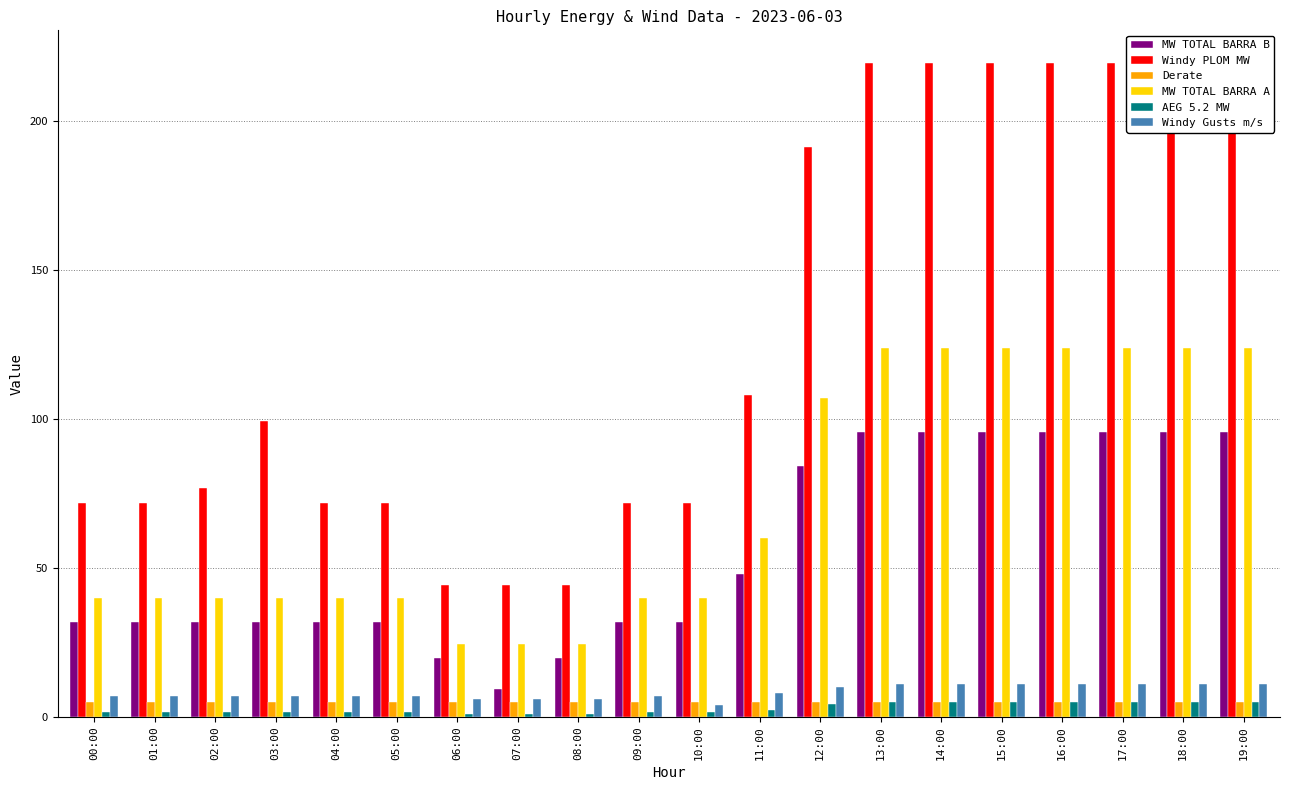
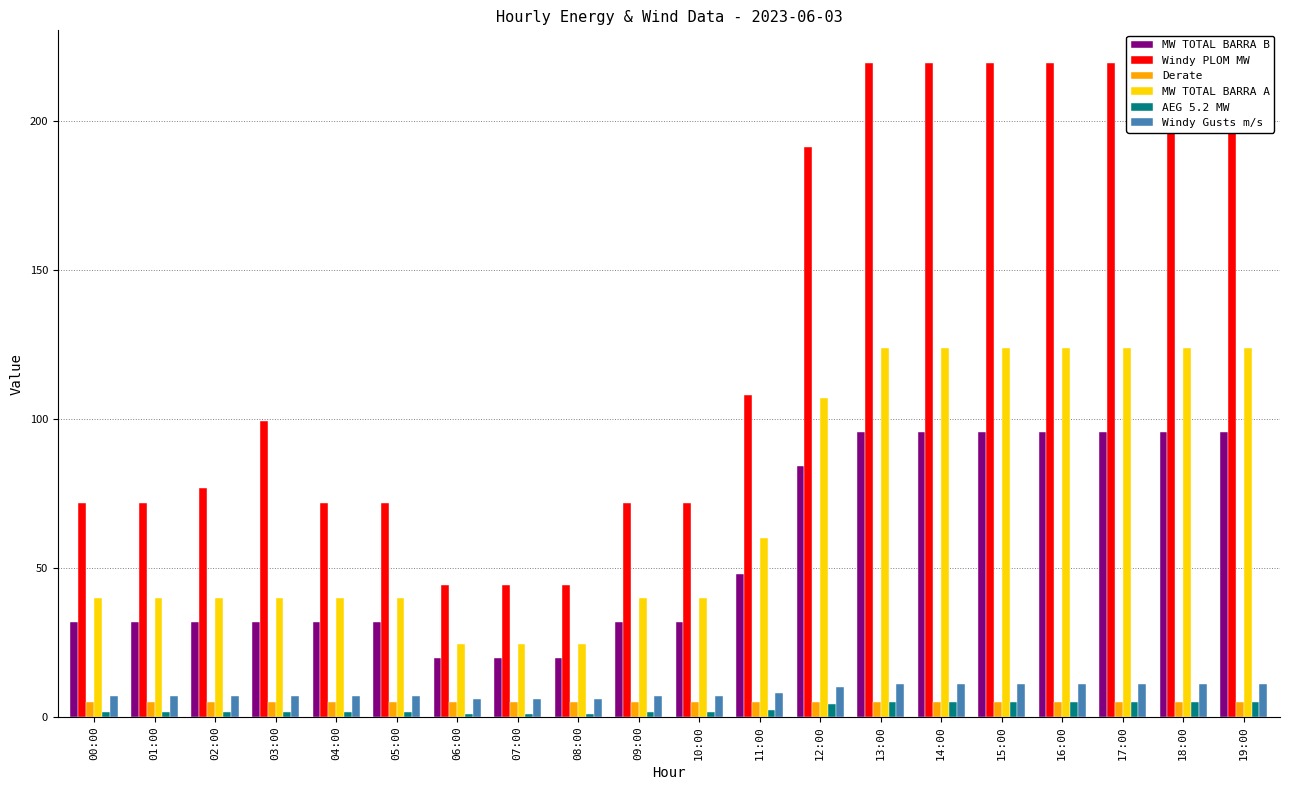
MW TOTAL BARRA B, 07:00: 9 -> 20
Windy Gusts m/s, 10:00: 4 -> 7
